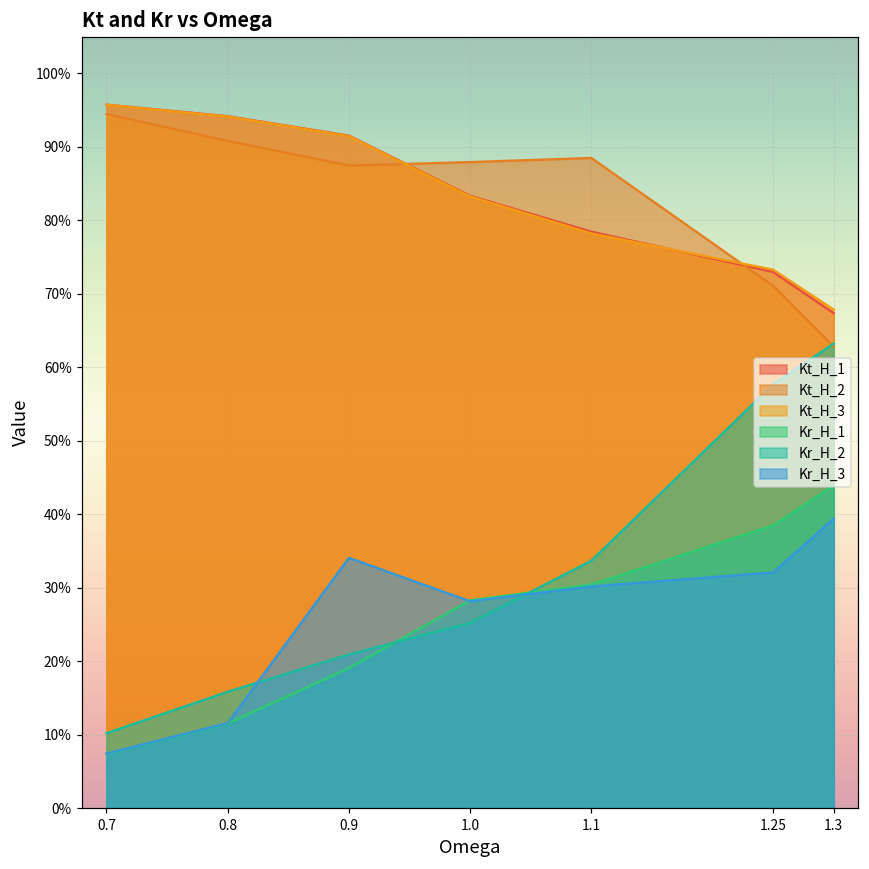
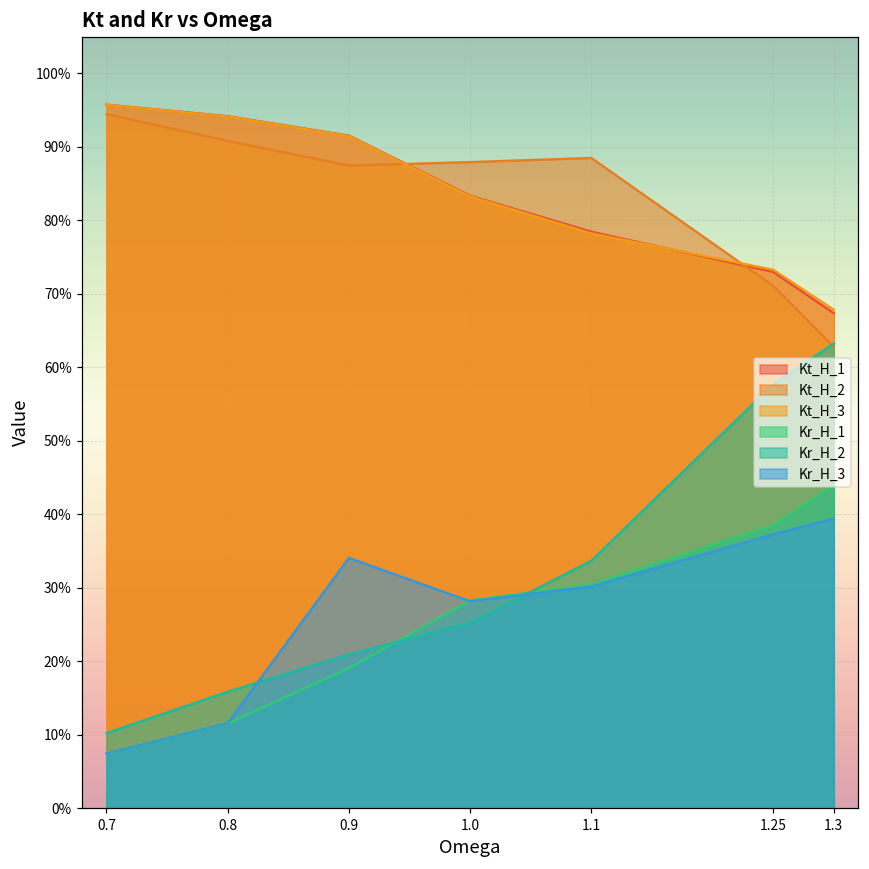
Kr_H_3, 1.25: 32% -> 37%
